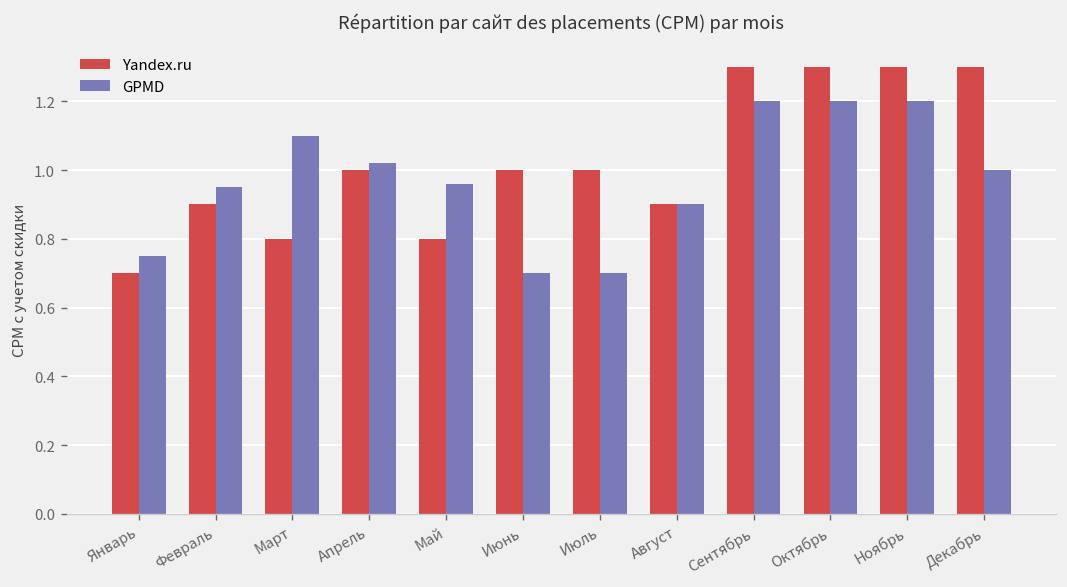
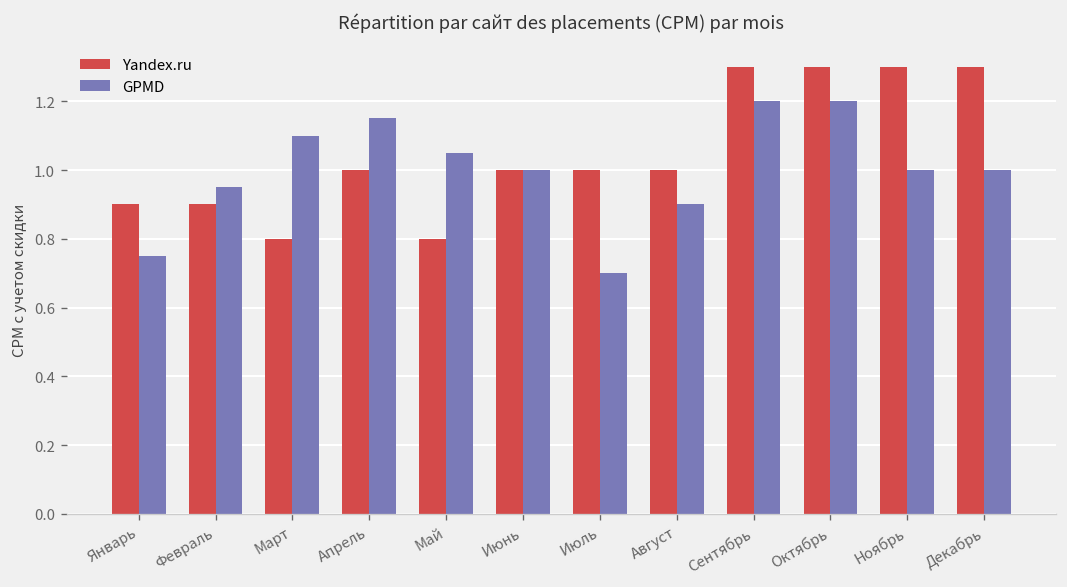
Yandex.ru, Январь: 0.7 -> 0.9
GPMD, Апрель: 1.02 -> 1.15
GPMD, Май: 0.96 -> 1.05
GPMD, Июнь: 0.7 -> 1.0
Yandex.ru, Август: 0.9 -> 1.0
GPMD, Ноябрь: 1.2 -> 1.0
